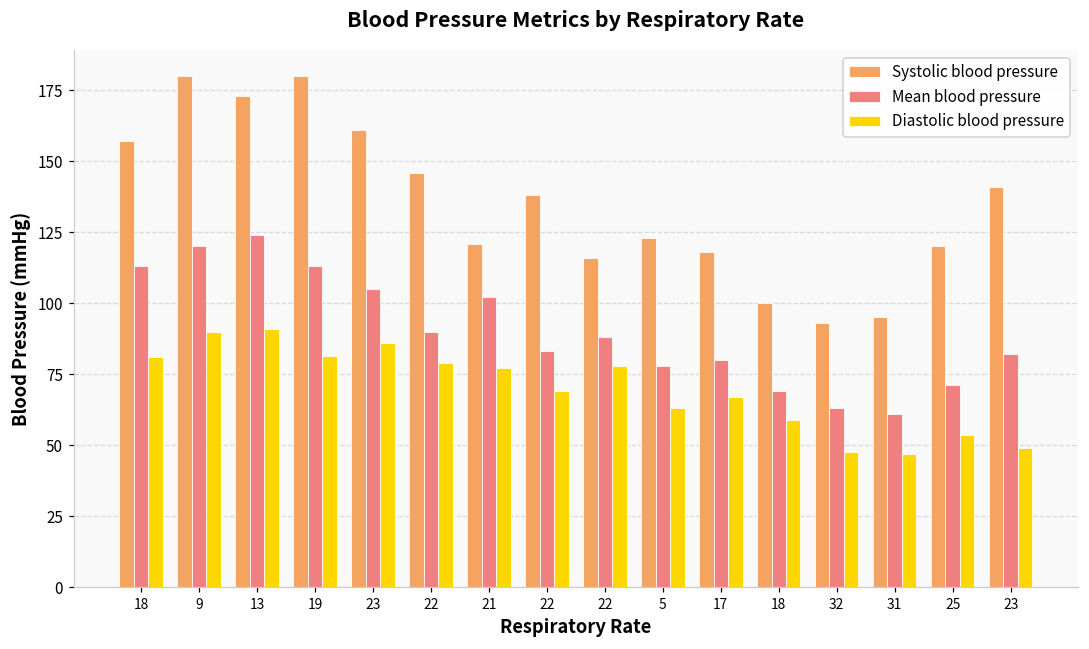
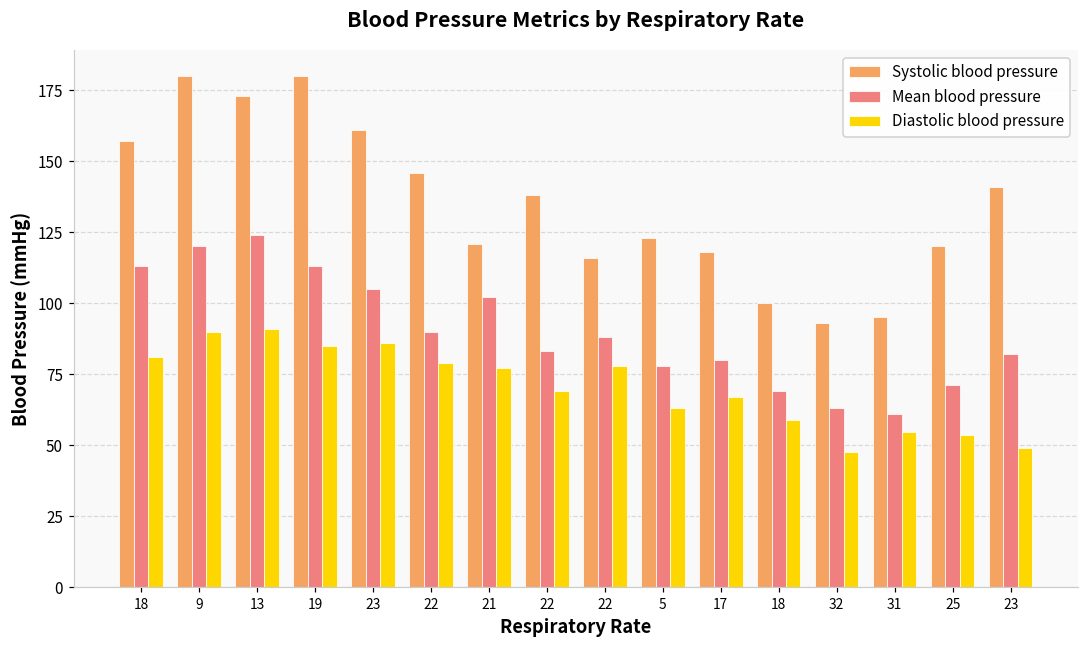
Diastolic blood pressure, 19: 81 -> 85
Diastolic blood pressure, 31: 47 -> 55
